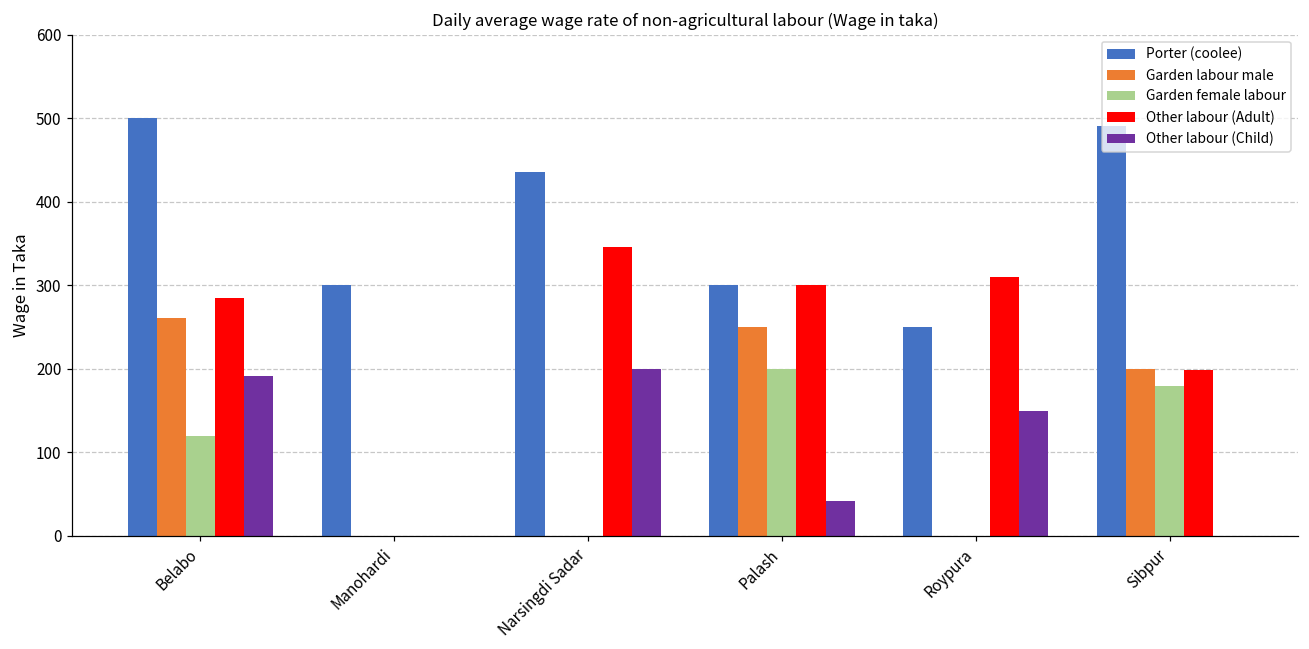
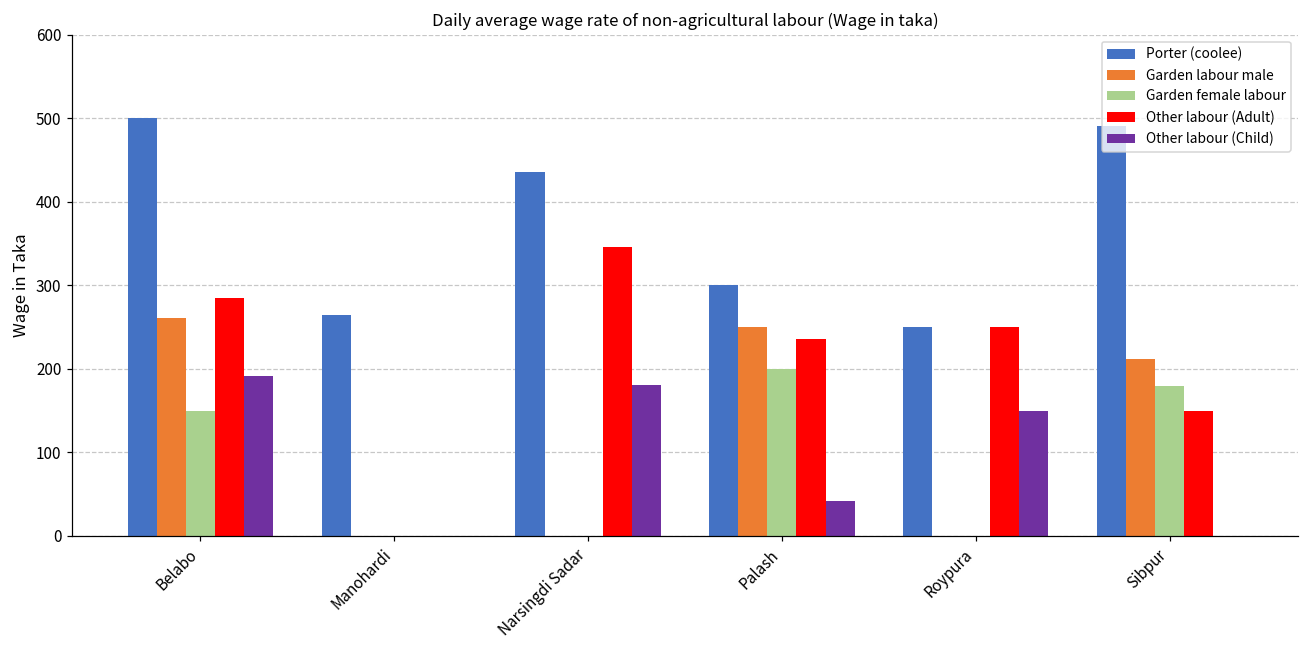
Garden female labour, Belabo: 120 -> 150
Porter (coolee), Manohardi: 300 -> 270
Other labour (Child), Narsingdi Sadar: 200 -> 180
Other labour (Adult), Palash: 300 -> 240
Other labour (Adult), Roypura: 310 -> 250
Garden labour male, Sibpur: 200 -> 210
Other labour (Adult), Sibpur: 200 -> 150
